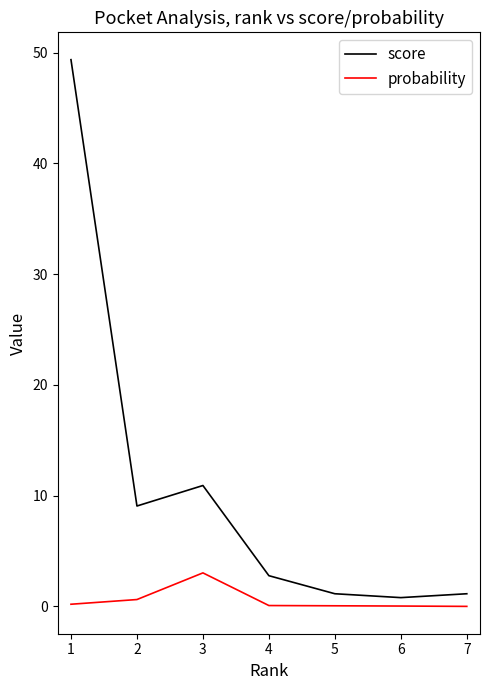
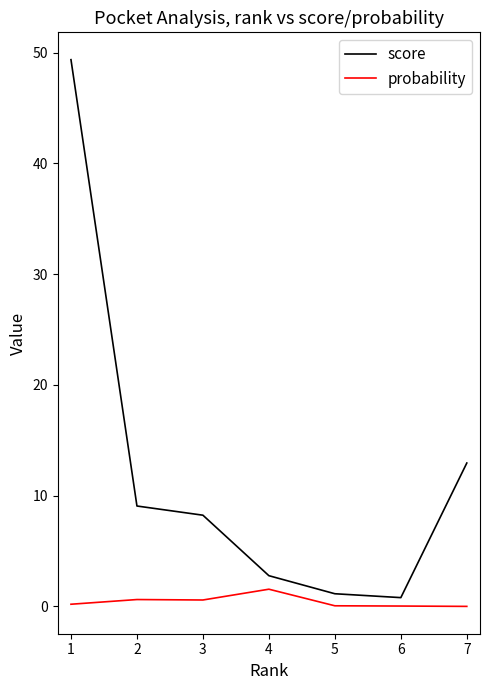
score, 3: 10.9 -> 8.2
probability, 3: 3.0 -> 0.6
probability, 4: 0.1 -> 1.6
score, 7: 1.2 -> 13.0
